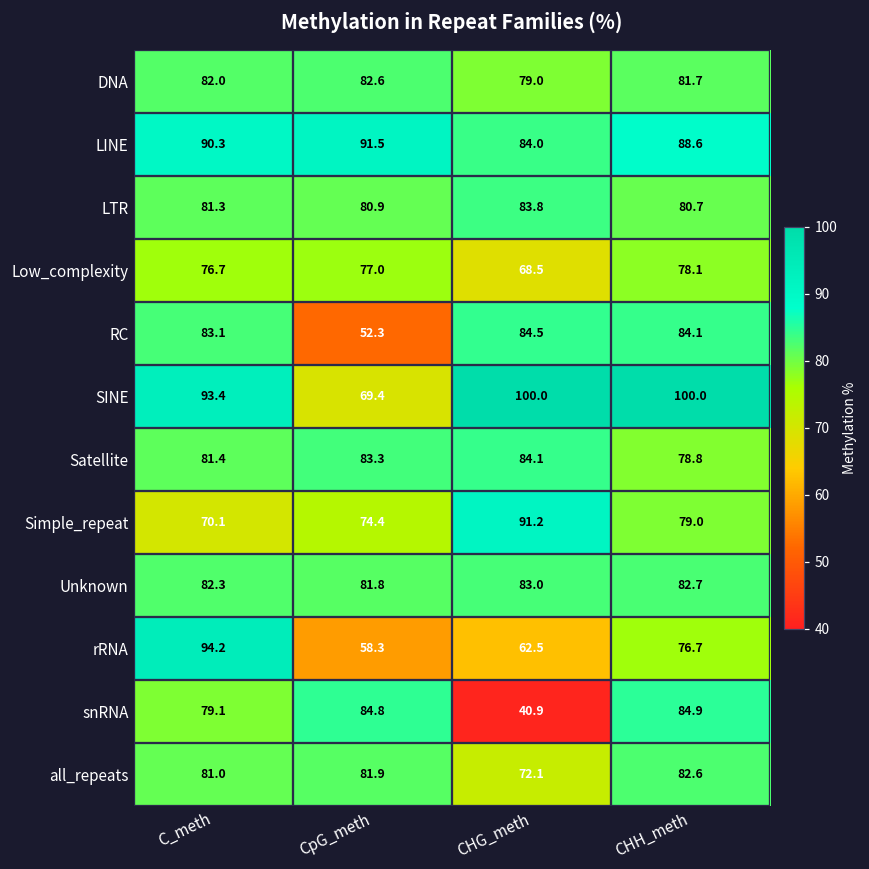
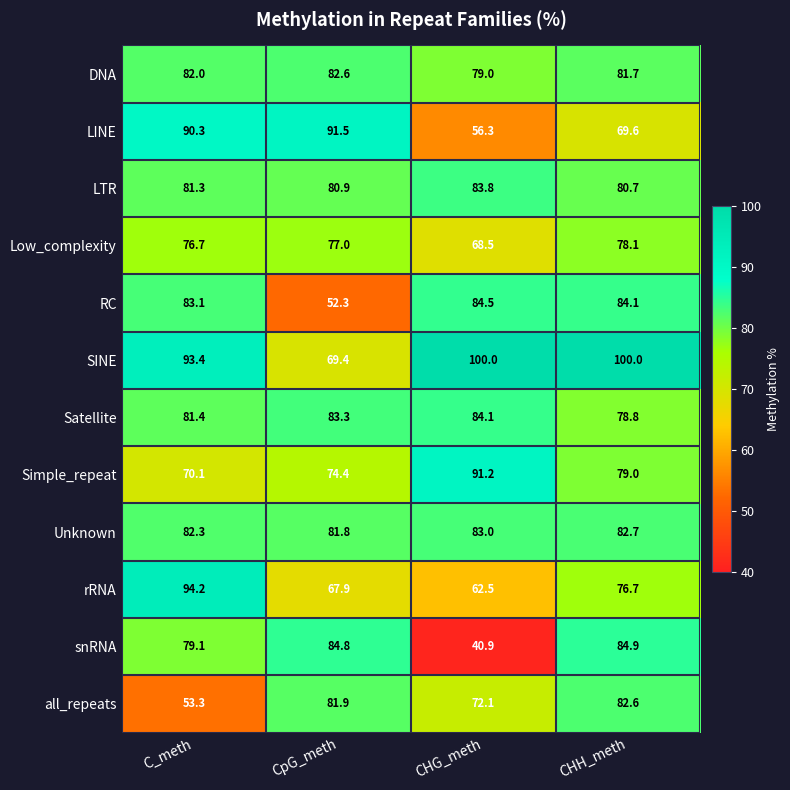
LINE, CHG_meth: 84.0 -> 56.3
LINE, CHH_meth: 88.6 -> 69.6
rRNA, CpG_meth: 58.3 -> 67.9
all_repeats, C_meth: 81.0 -> 53.3
